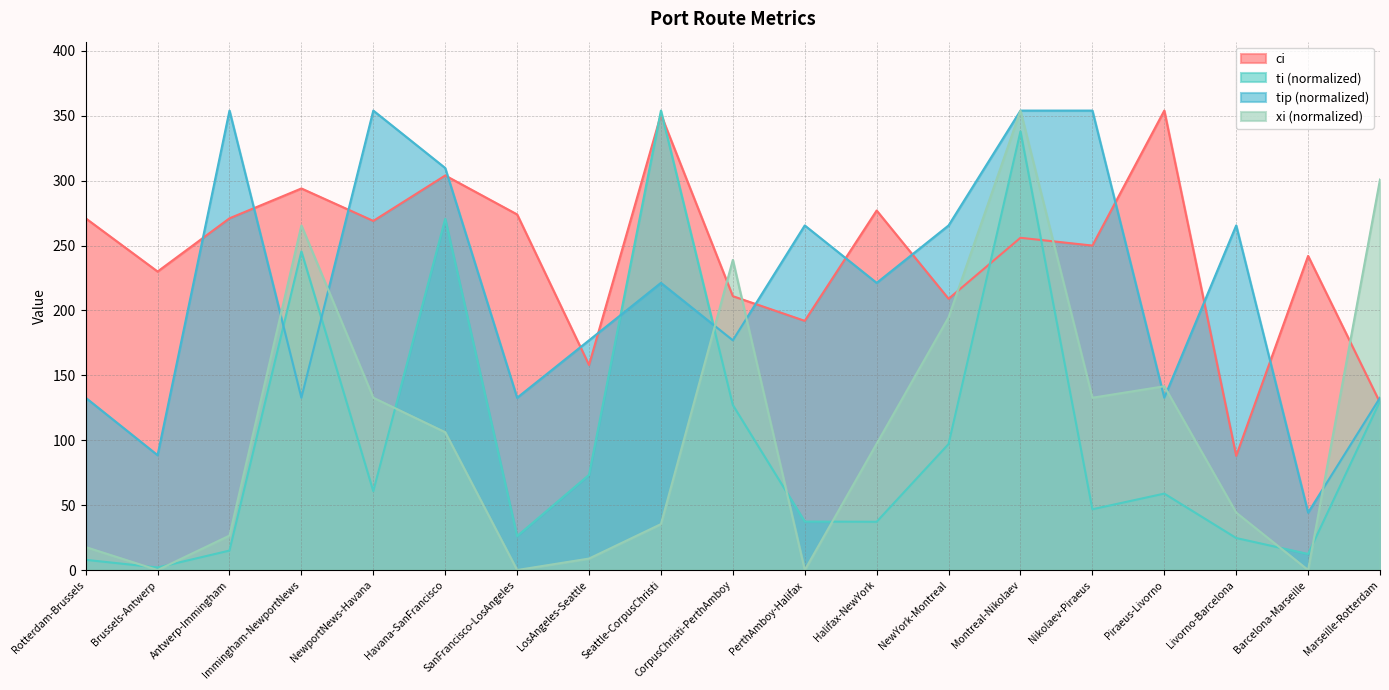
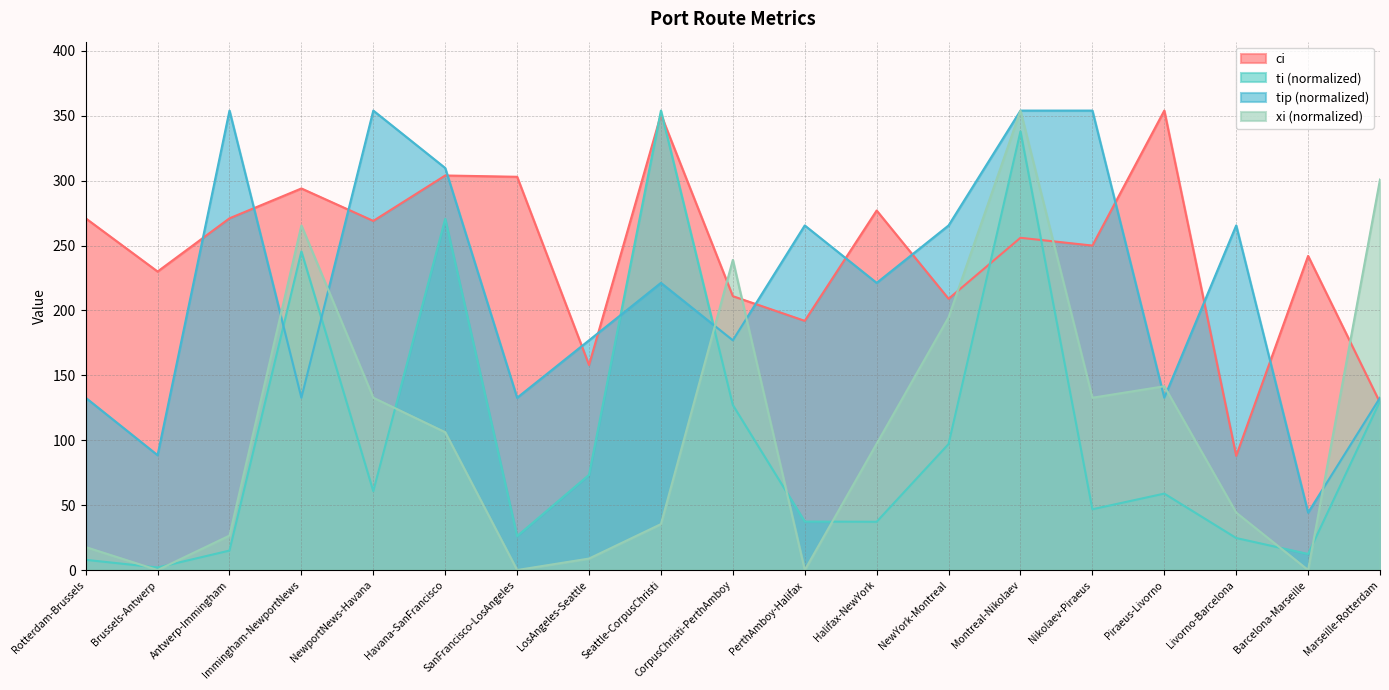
ci, SanFrancisco-LosAngeles: 274 -> 303
